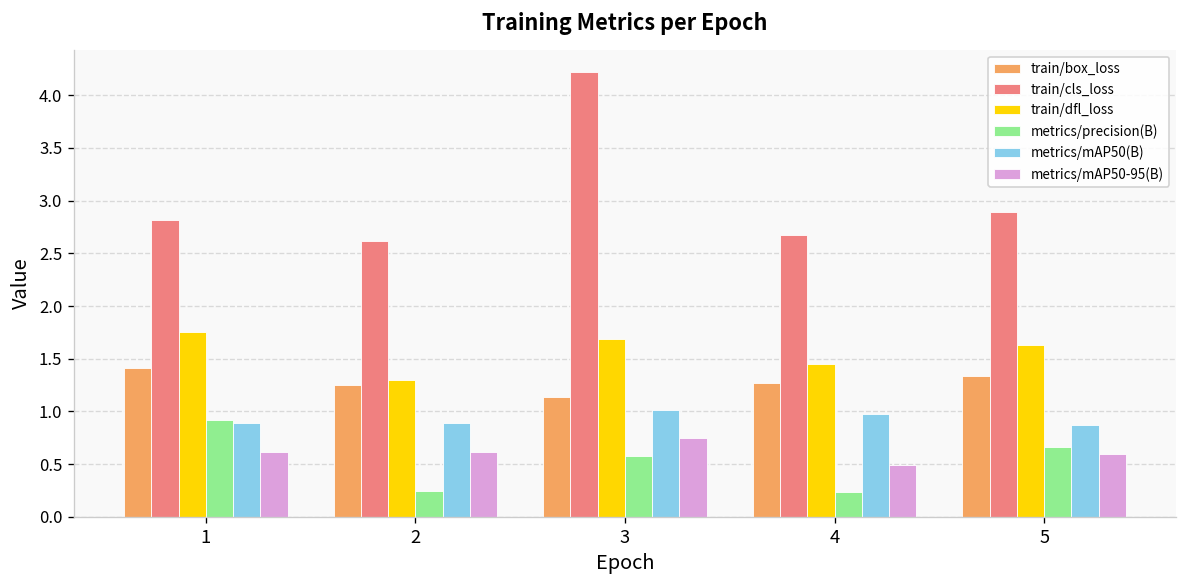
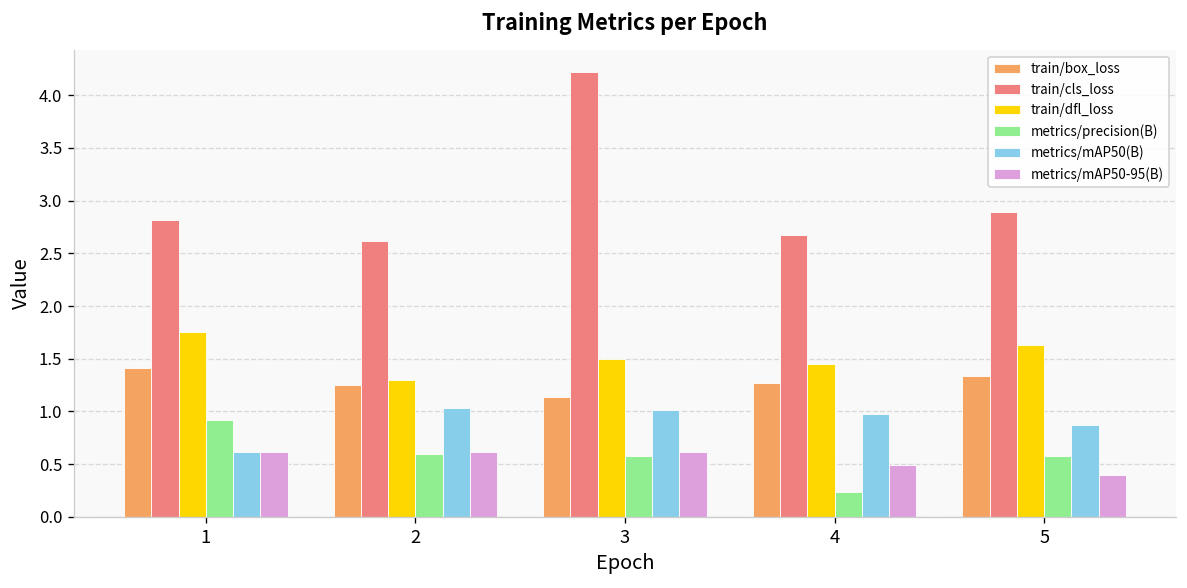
metrics/mAP50(B), 1: 0.9 -> 0.6
metrics/precision(B), 2: 0.2 -> 0.6
metrics/mAP50(B), 2: 0.9 -> 1.0
train/dfl_loss, 3: 1.7 -> 1.5
metrics/mAP50-95(B), 3: 0.7 -> 0.6
metrics/precision(B), 5: 0.7 -> 0.6
metrics/mAP50-95(B), 5: 0.6 -> 0.4
